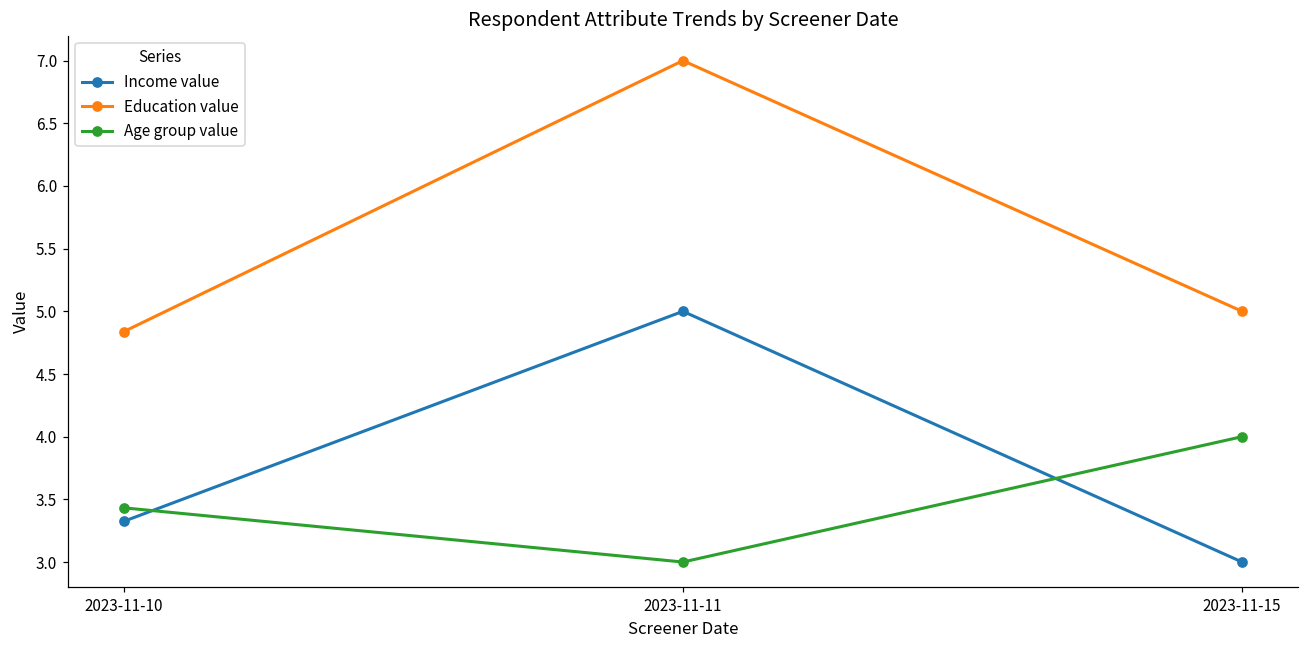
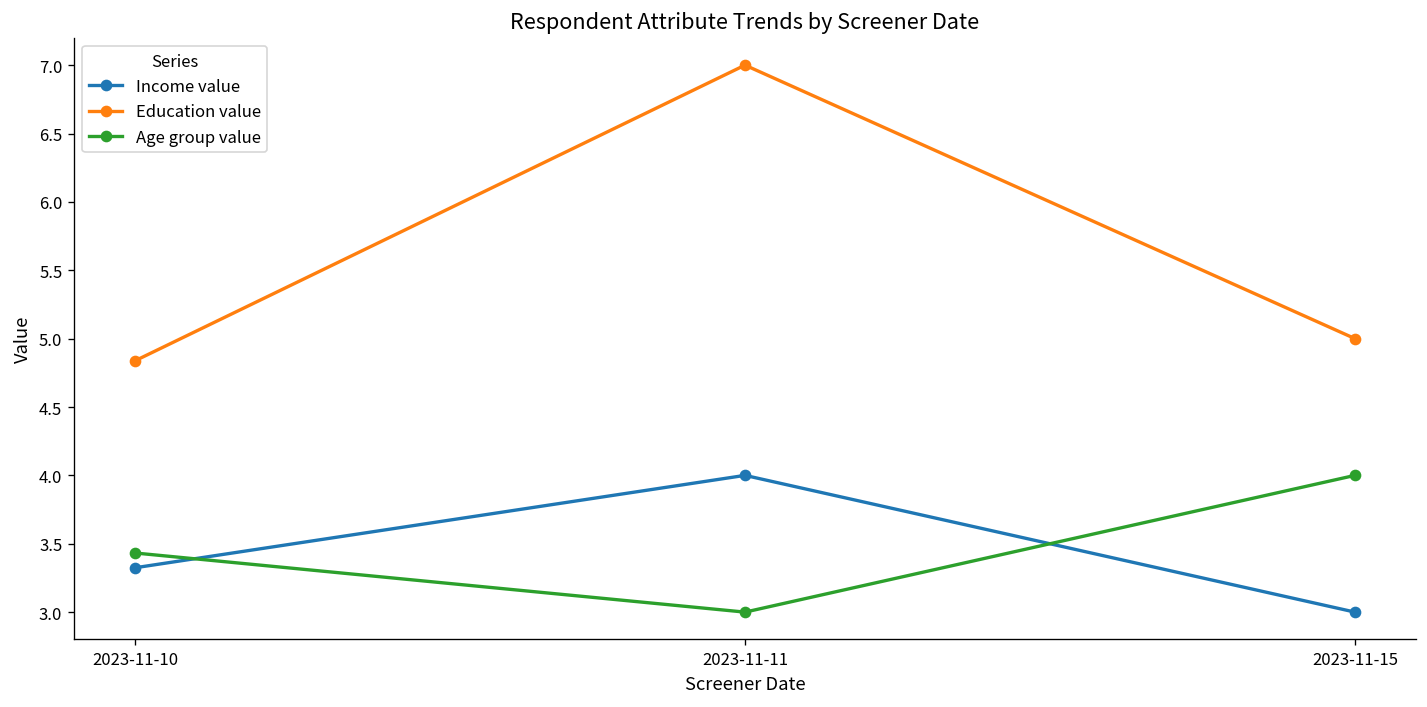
Income value, 2023-11-11: 5 -> 4
